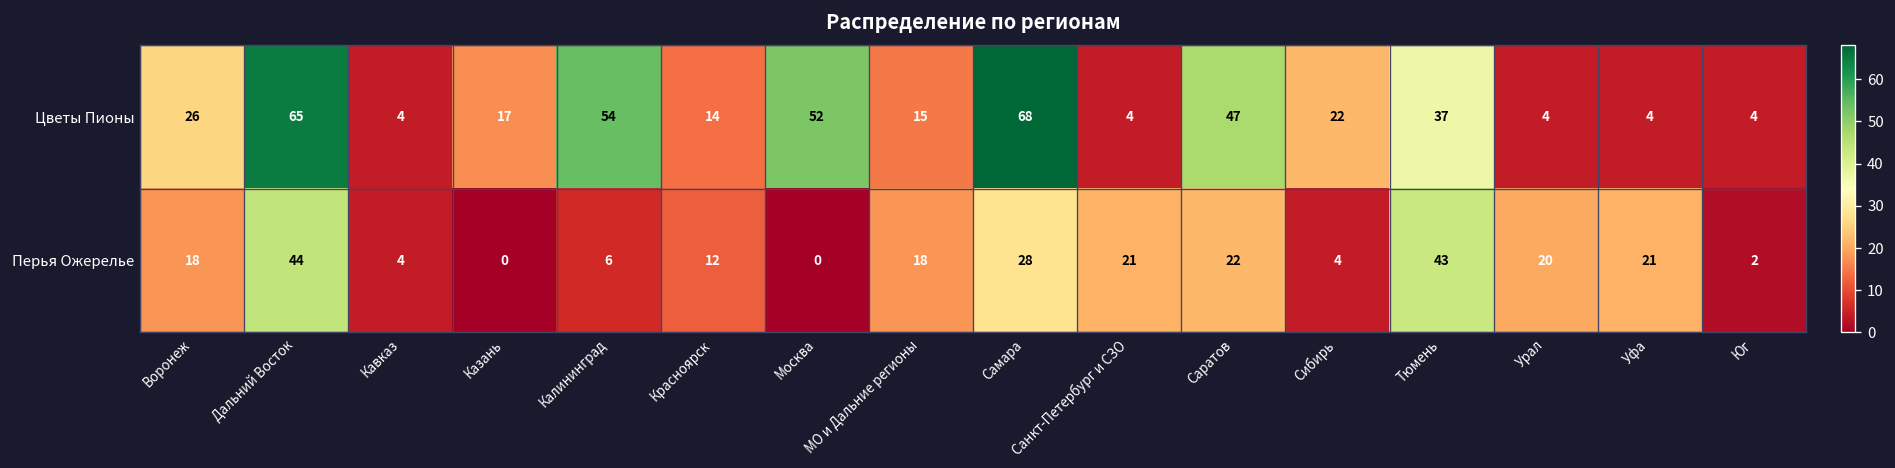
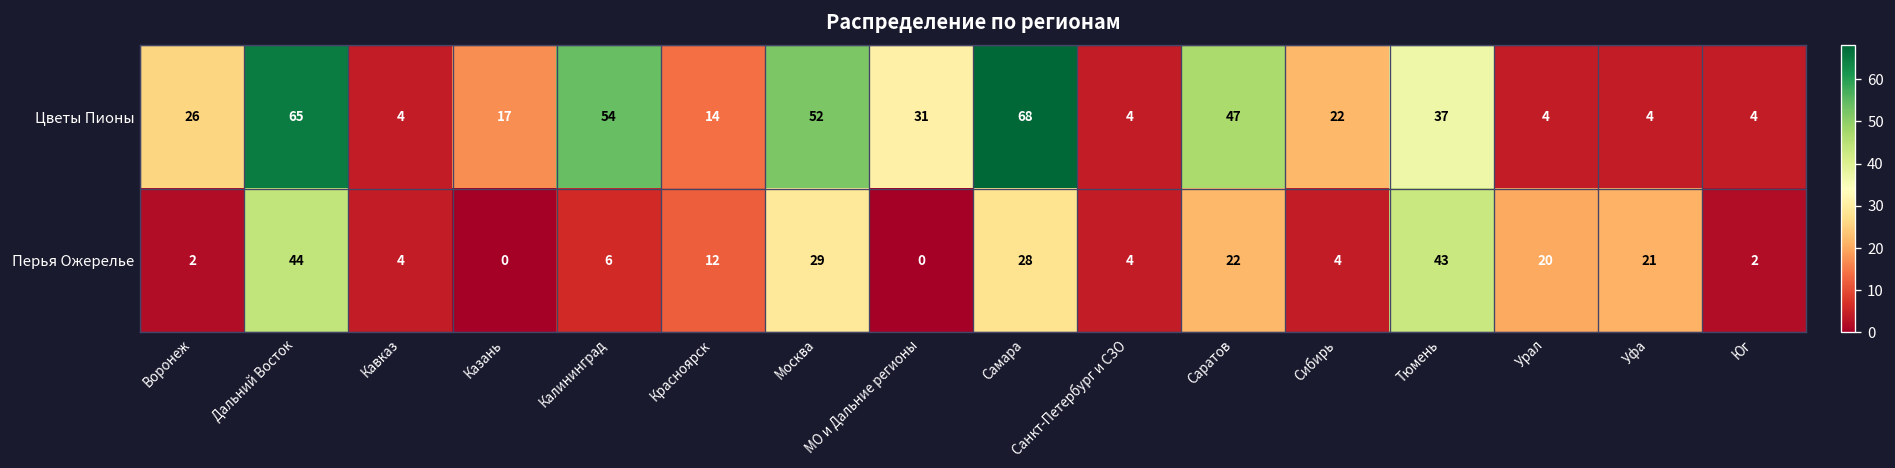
Цветы Пионы, МО и Дальние регионы: 15 -> 31
Перья Ожерелье, Воронеж: 18 -> 2
Перья Ожерелье, Москва: 0 -> 29
Перья Ожерелье, МО и Дальние регионы: 18 -> 0
Перья Ожерелье, Санкт-Петербург и СЗО: 21 -> 4
